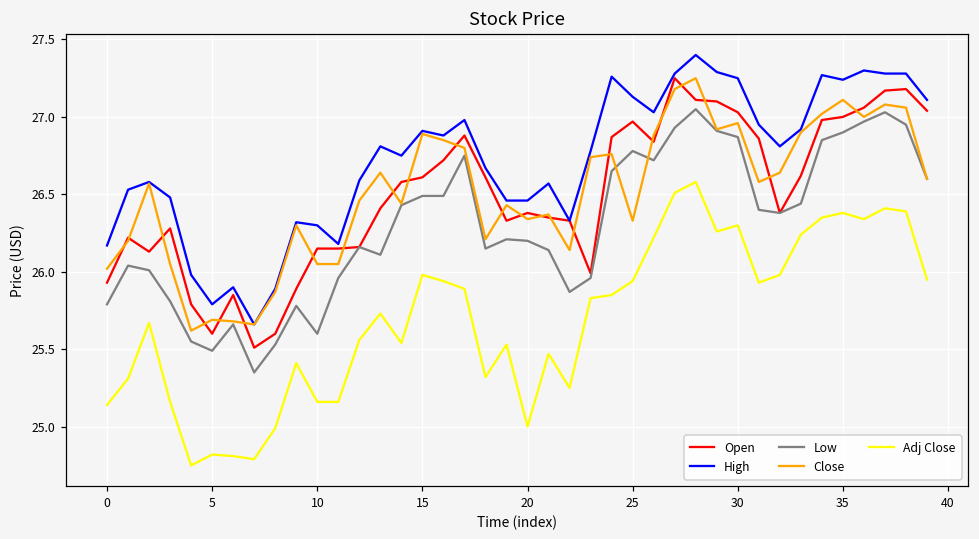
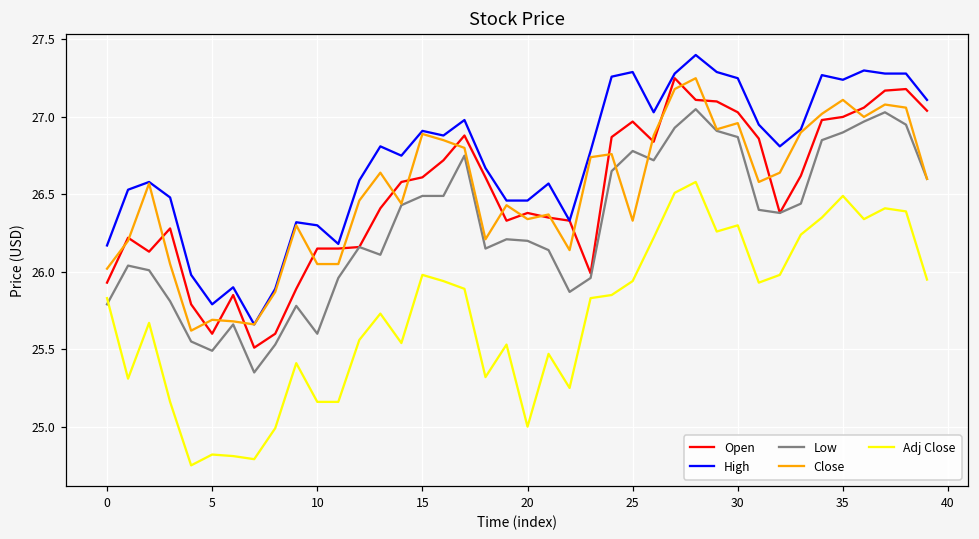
Adj Close, 0: 25.14 -> 25.83
High, 25: 27.13 -> 27.29
Adj Close, 35: 26.38 -> 26.49
